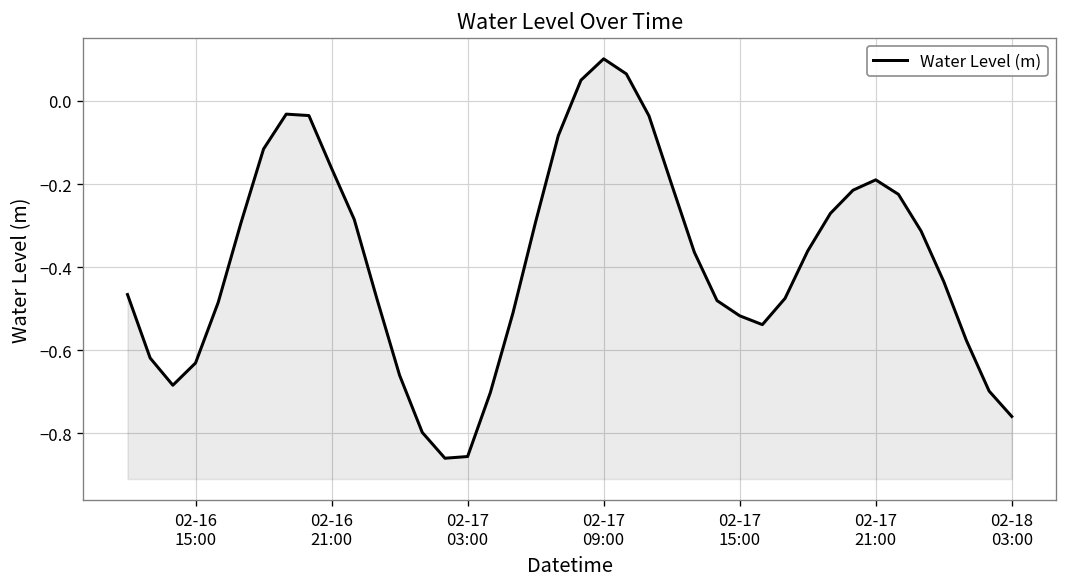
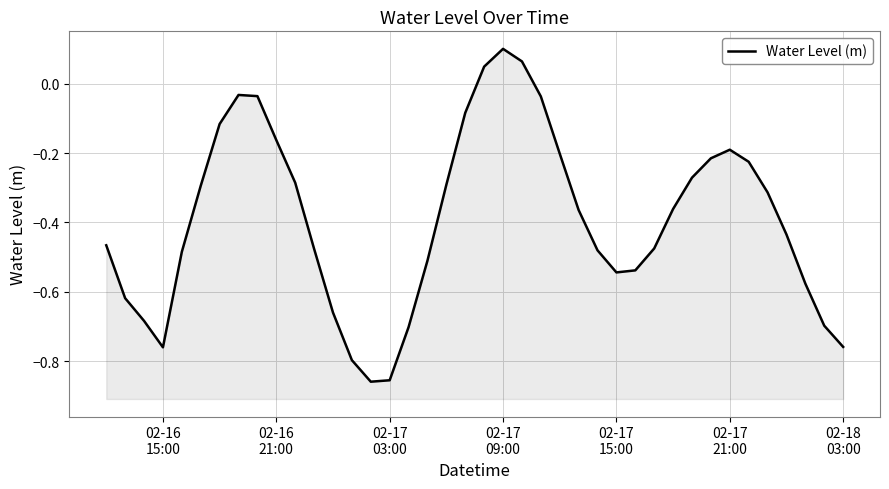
02-16 15:00: -0.63 -> -0.76
02-17 15:00: -0.52 -> -0.54
